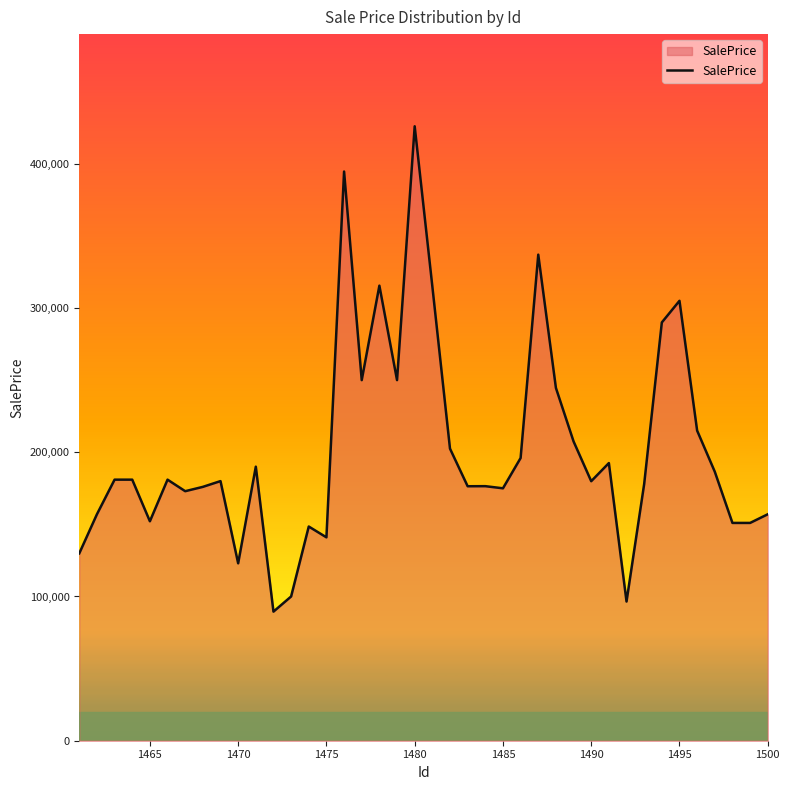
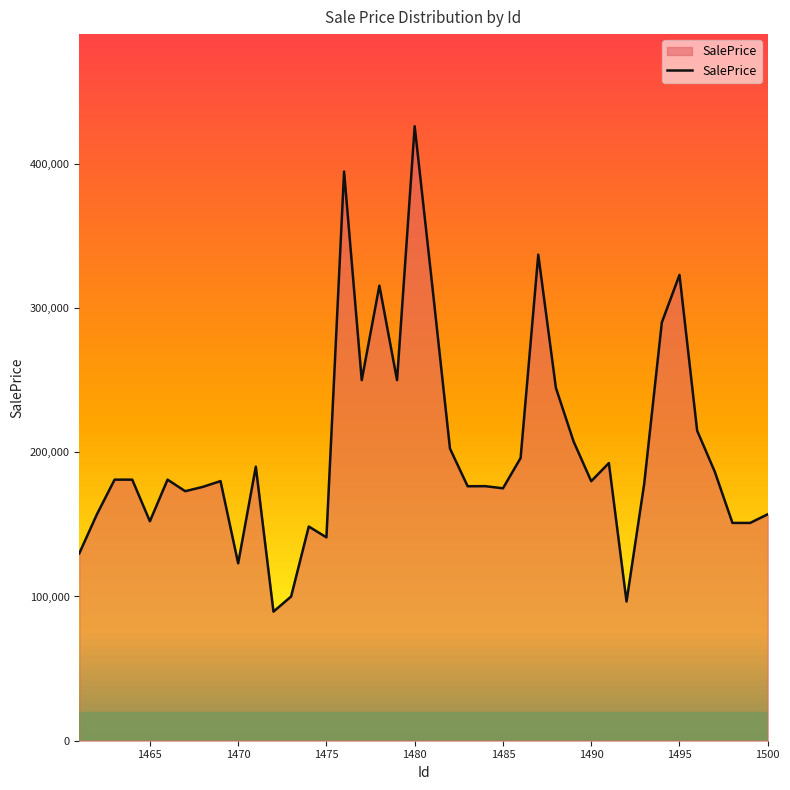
1495: 305,000 -> 323,000
